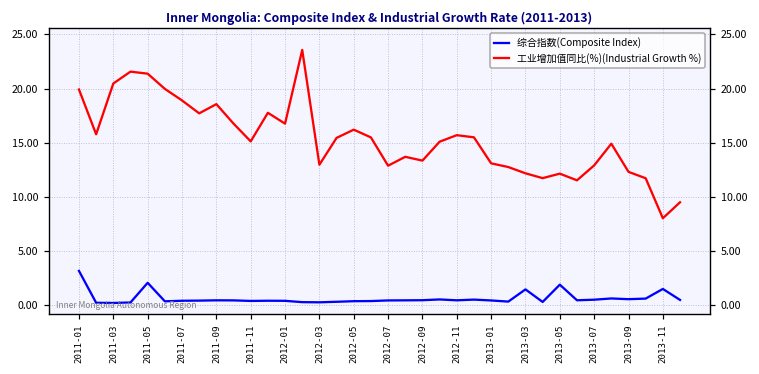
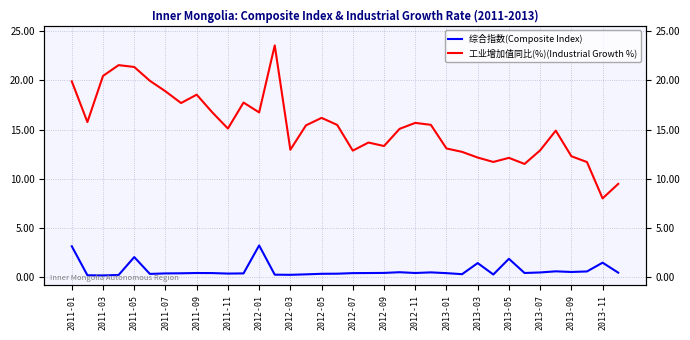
综合指数(Composite Index), 2012-01: 0 -> 3
